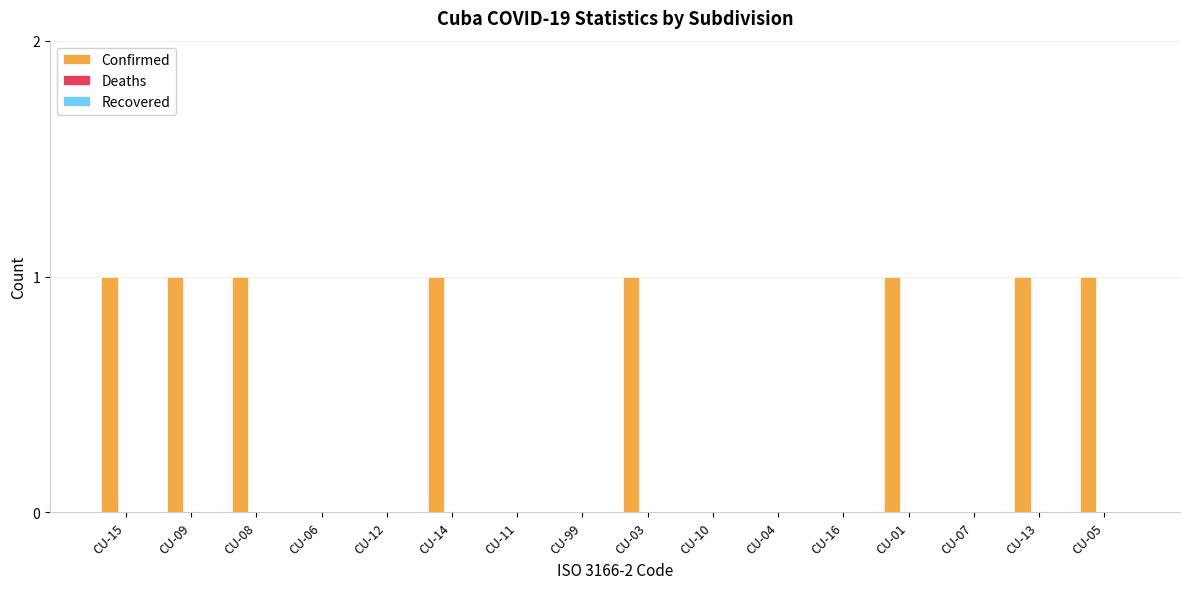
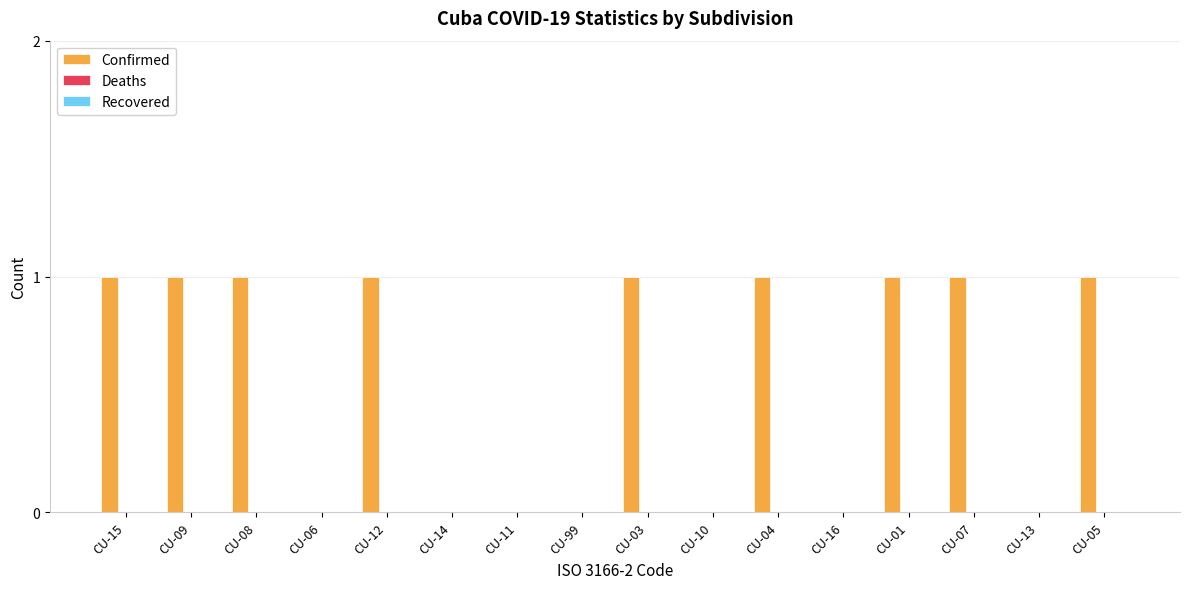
Confirmed, CU-12: 0 -> 1
Confirmed, CU-14: 1 -> 0
Confirmed, CU-04: 0 -> 1
Confirmed, CU-07: 0 -> 1
Confirmed, CU-13: 1 -> 0
